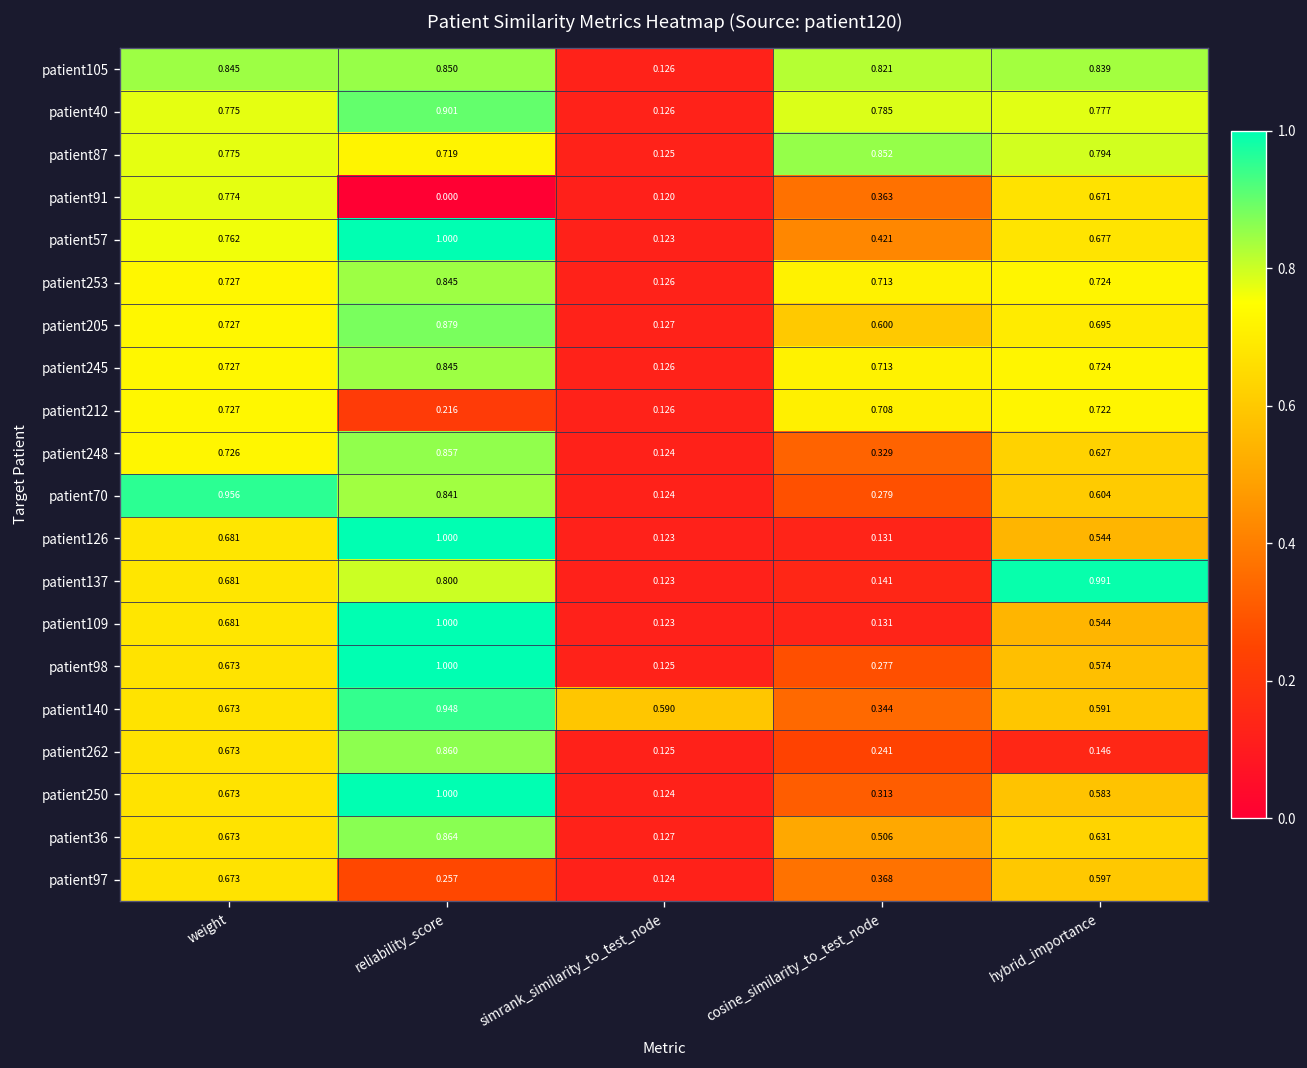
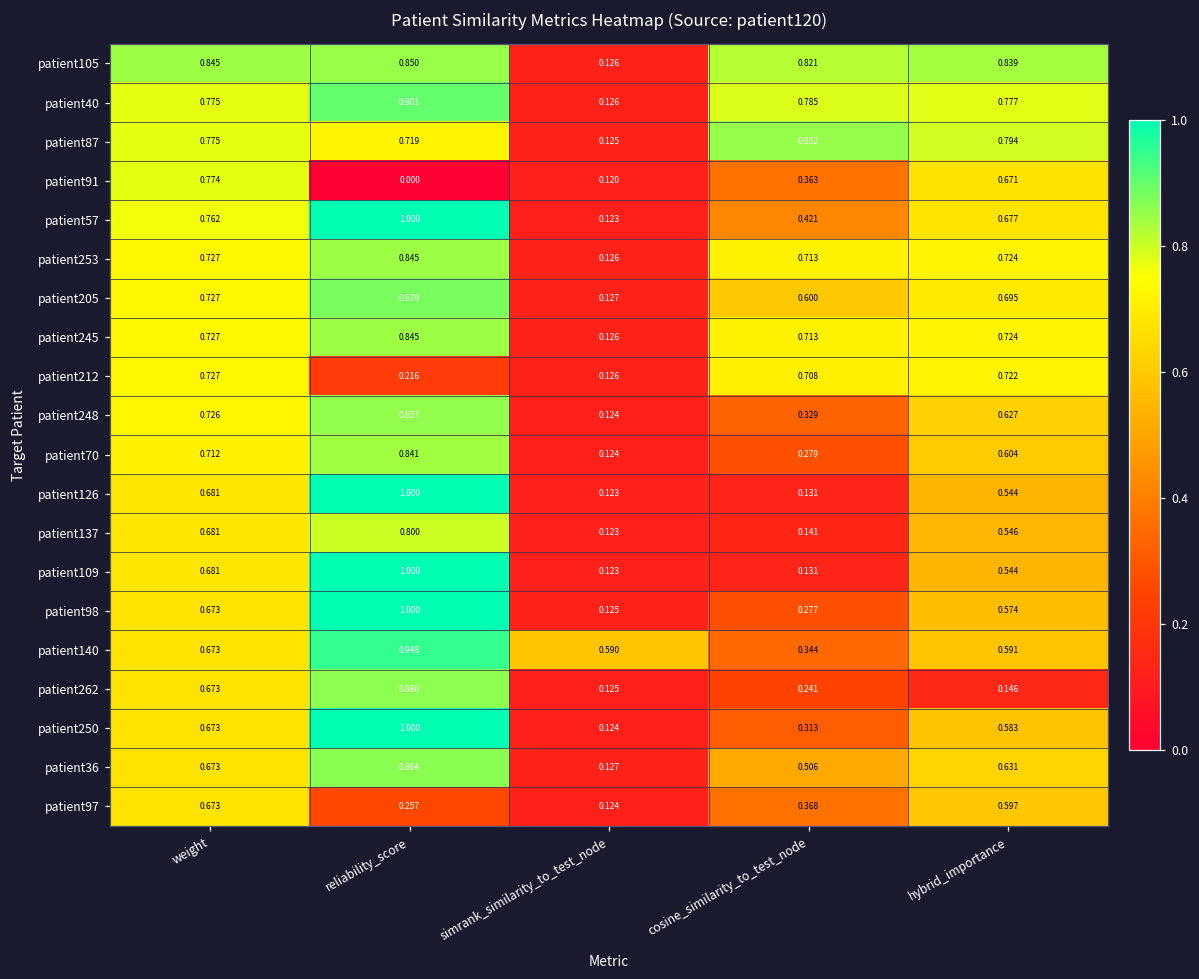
patient70, weight: 0.956 -> 0.712
patient137, hybrid_importance: 0.991 -> 0.546
